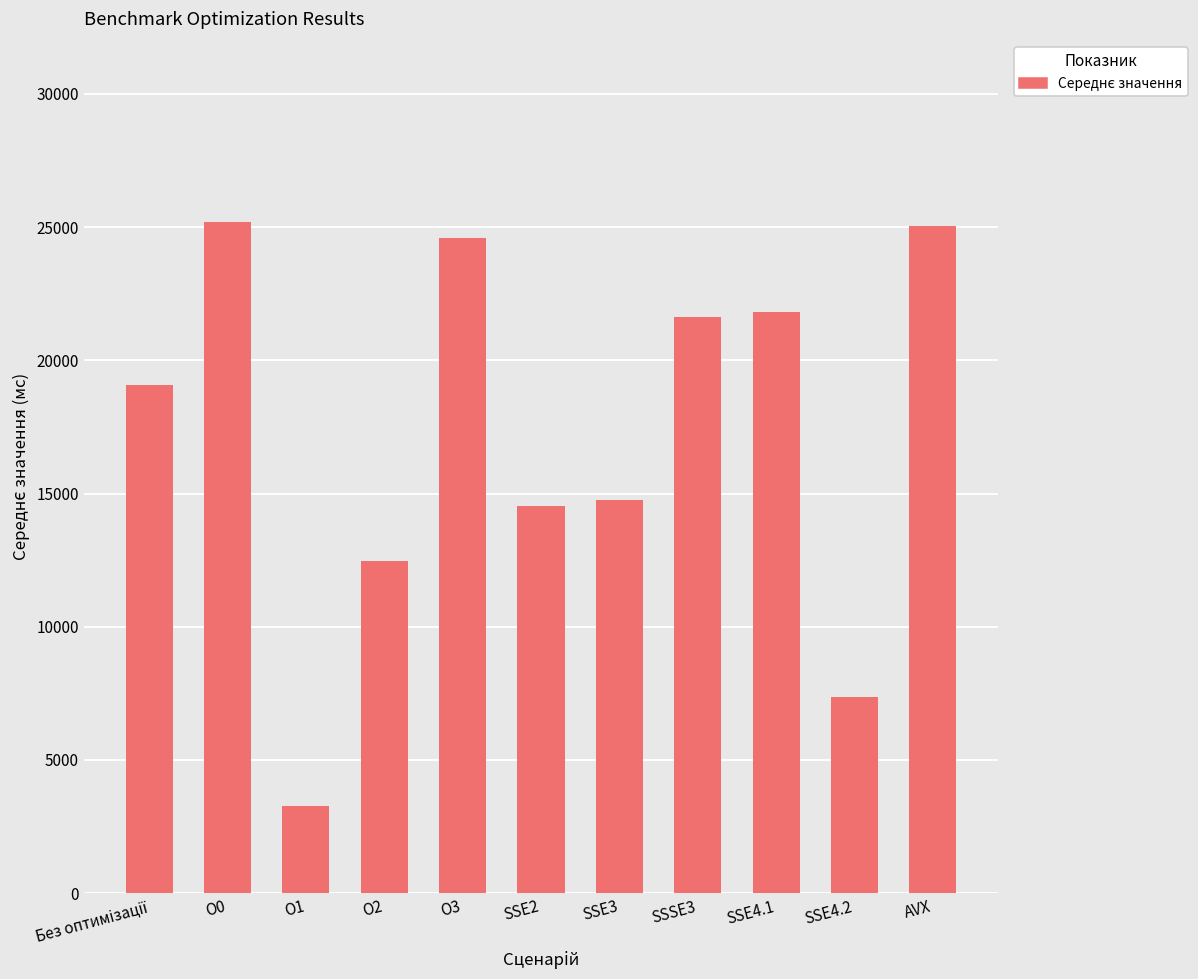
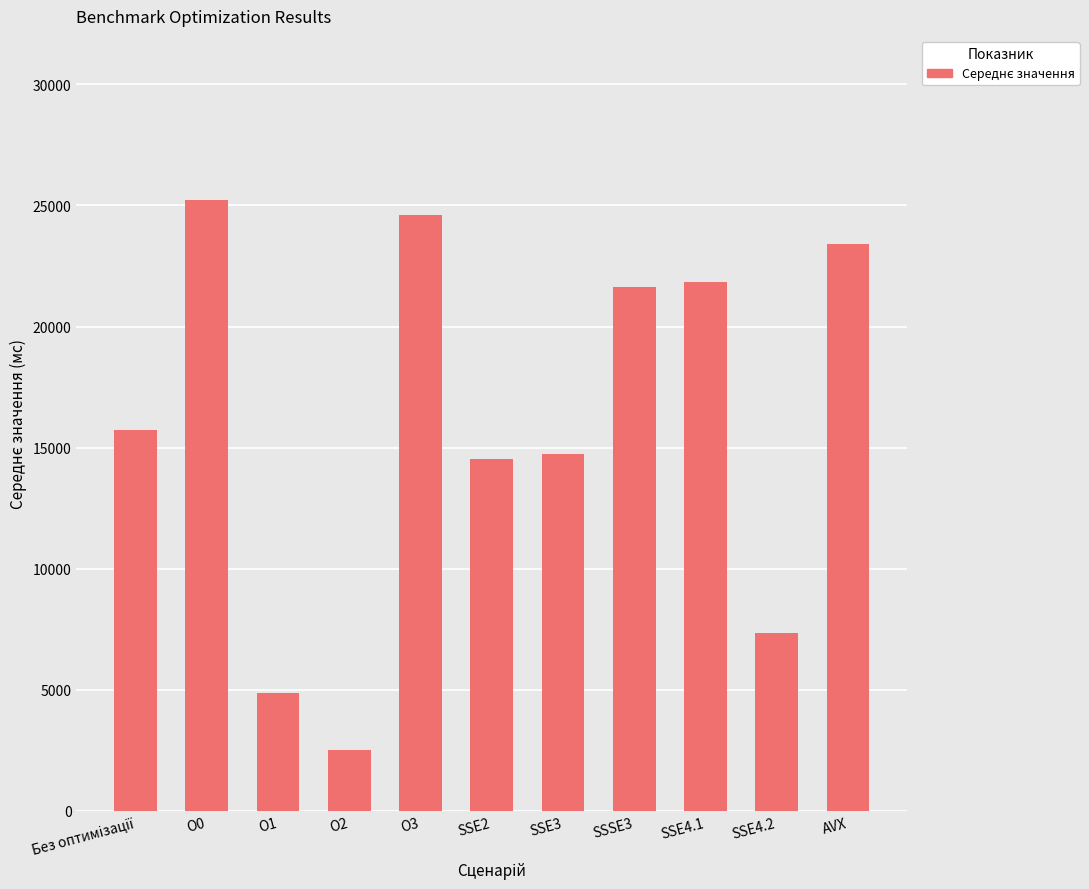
Без оптимізації: 19100 -> 15700
O1: 3300 -> 4900
O2: 12500 -> 2500
AVX: 25000 -> 23400
